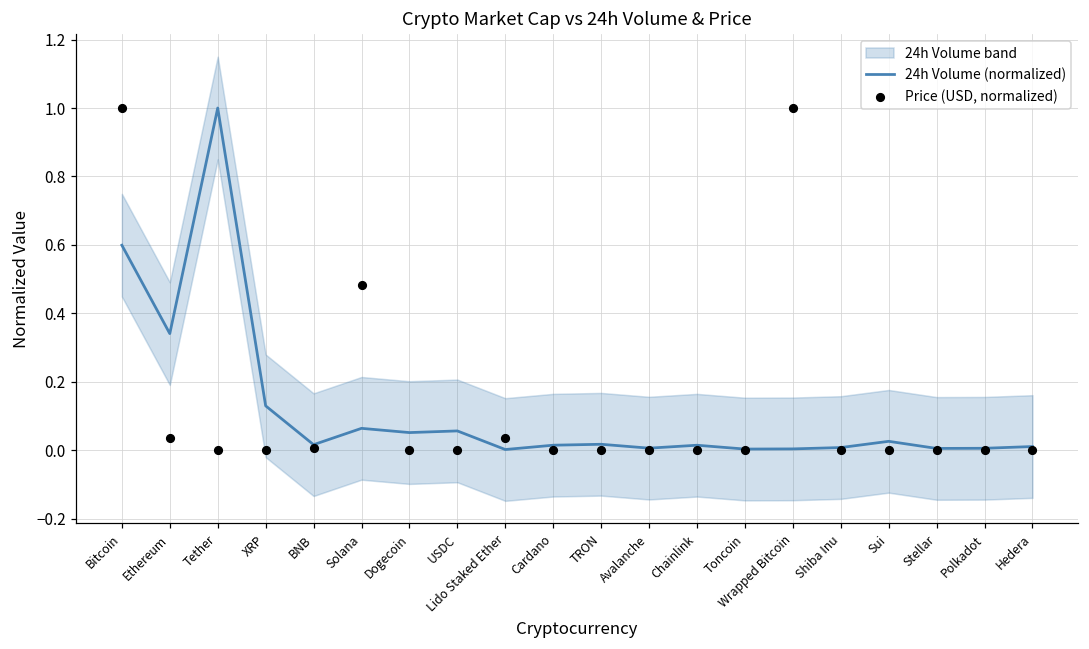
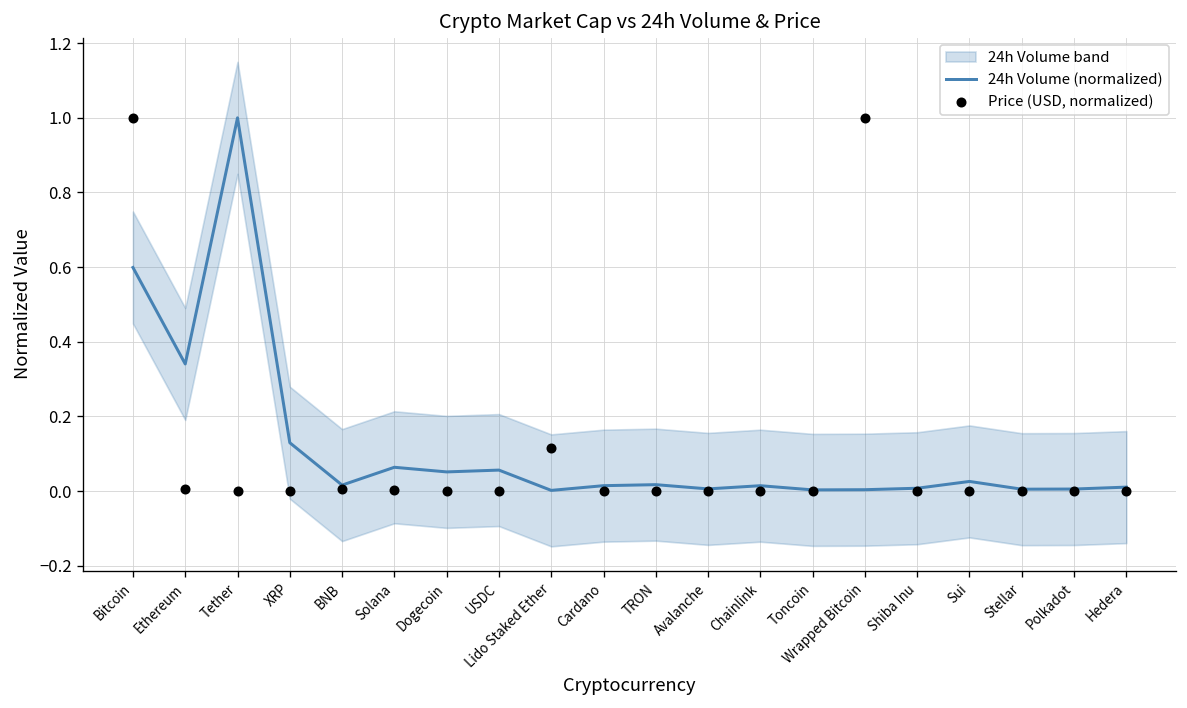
Price (USD, normalized), Ethereum: 0.03 -> 0.00
Price (USD, normalized), Solana: 0.48 -> 0.00
Price (USD, normalized), Lido Staked Ether: 0.03 -> 0.11
